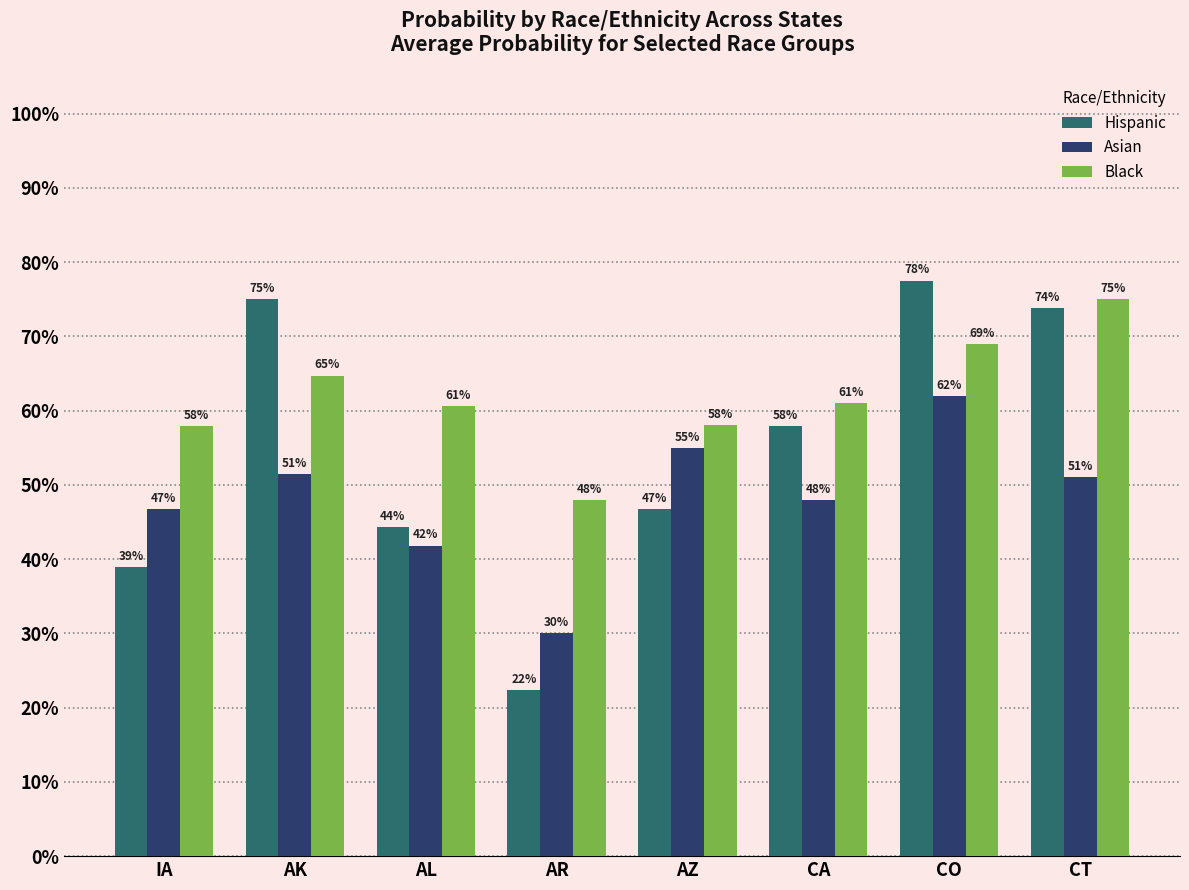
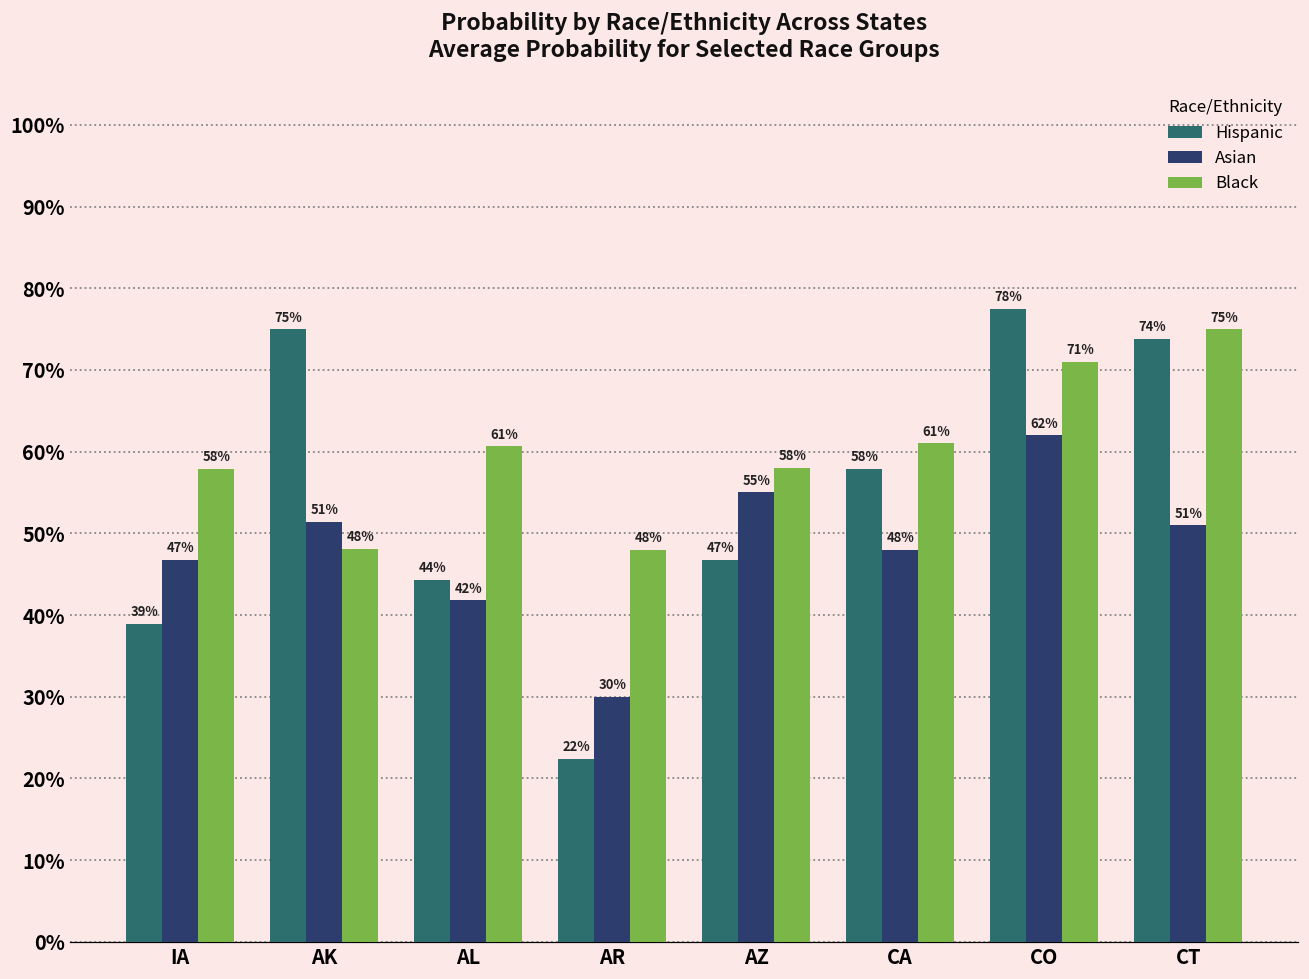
Black, AK: 65% -> 48%
Black, CO: 69% -> 71%
